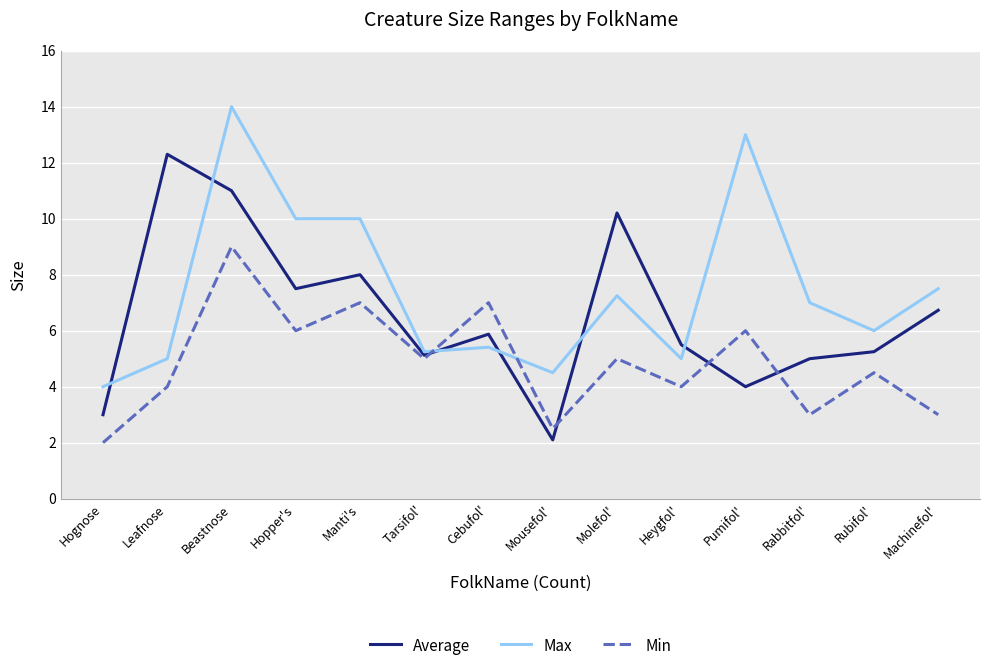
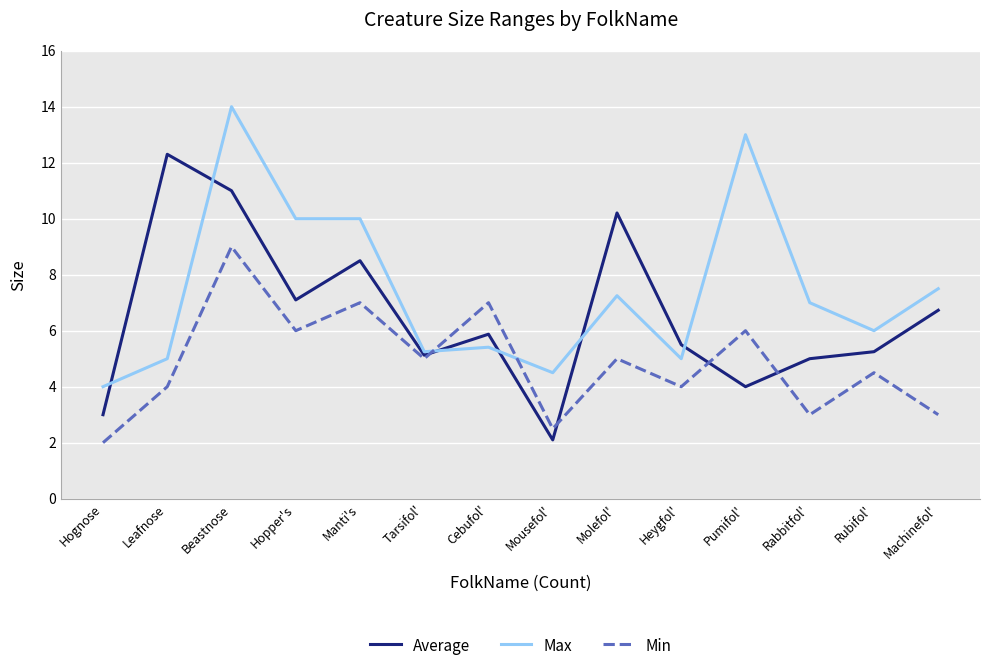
Average, Hopper's: 7.5 -> 7.1
Average, Manti's: 8.0 -> 8.5
